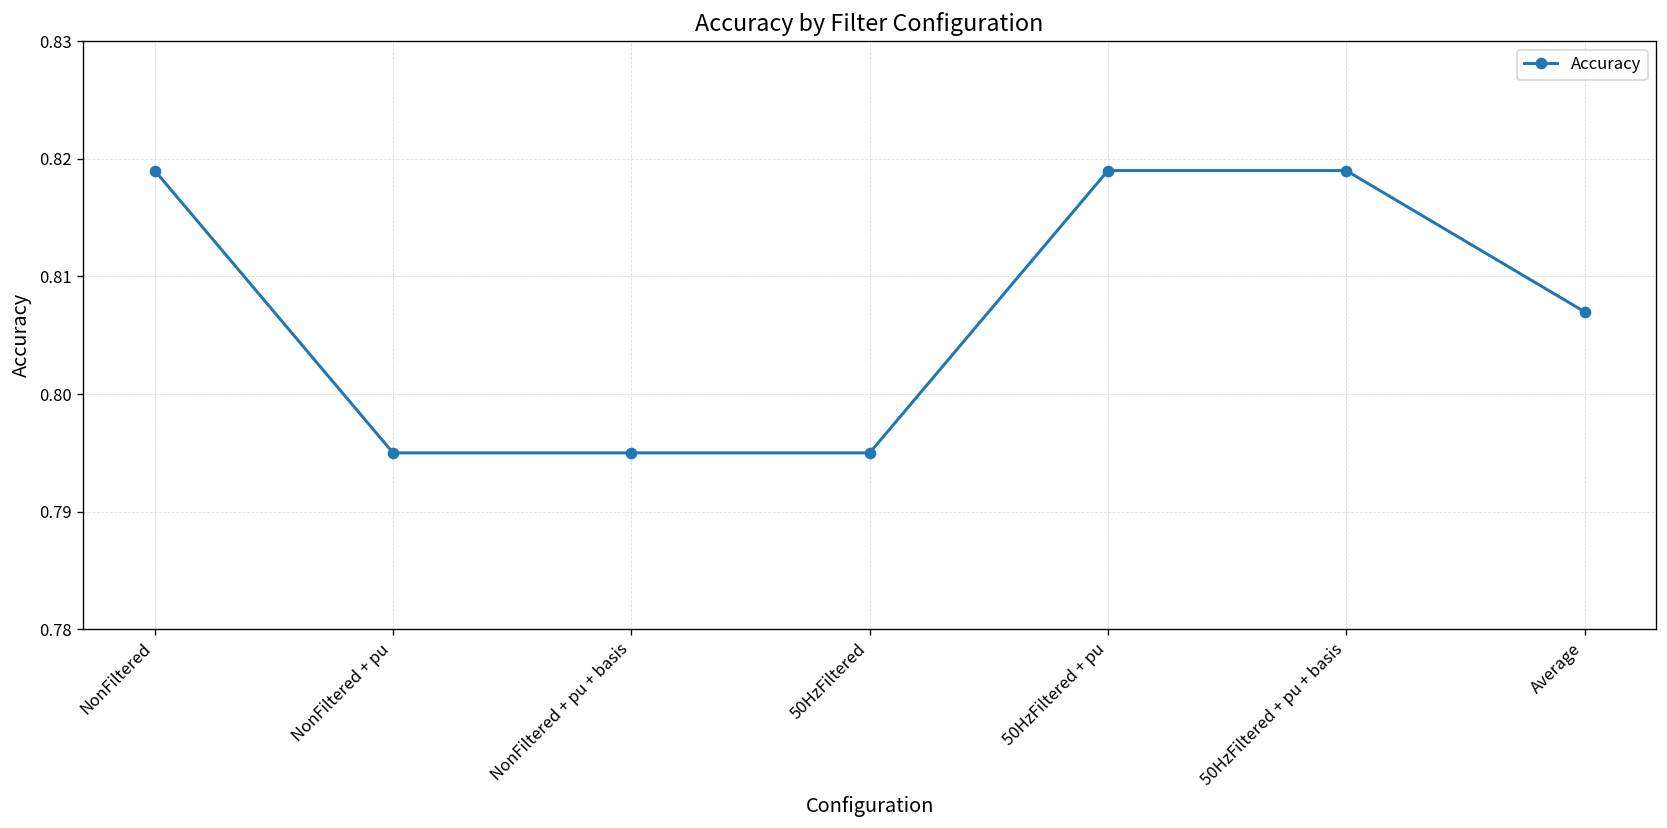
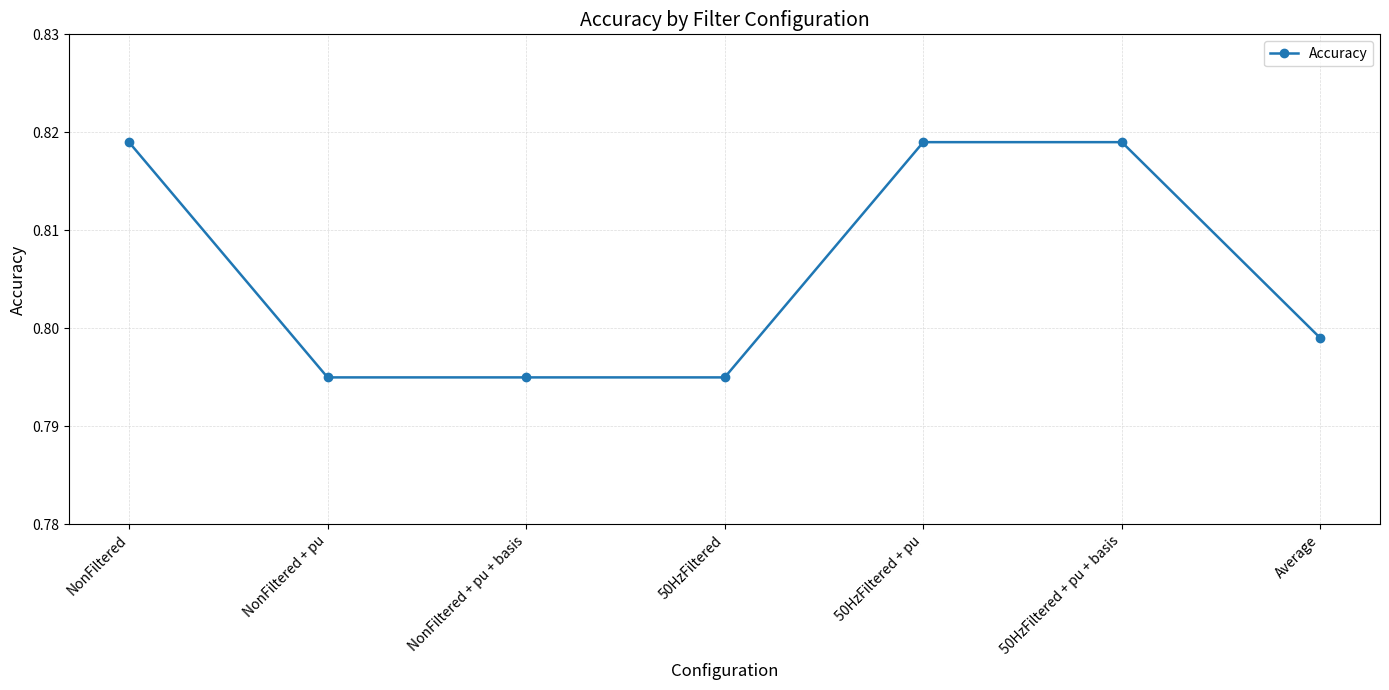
Average: 0.807 -> 0.799
